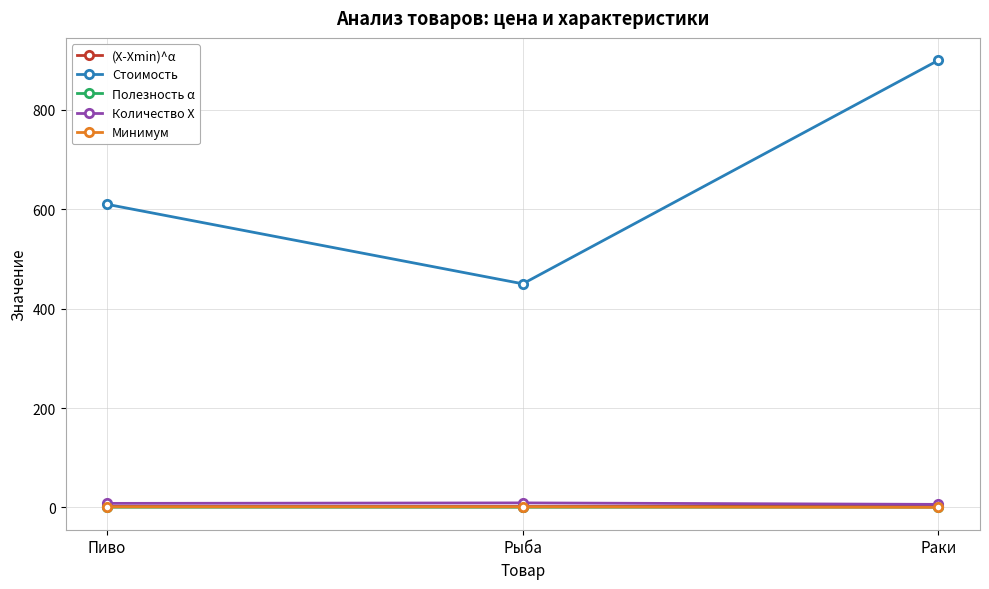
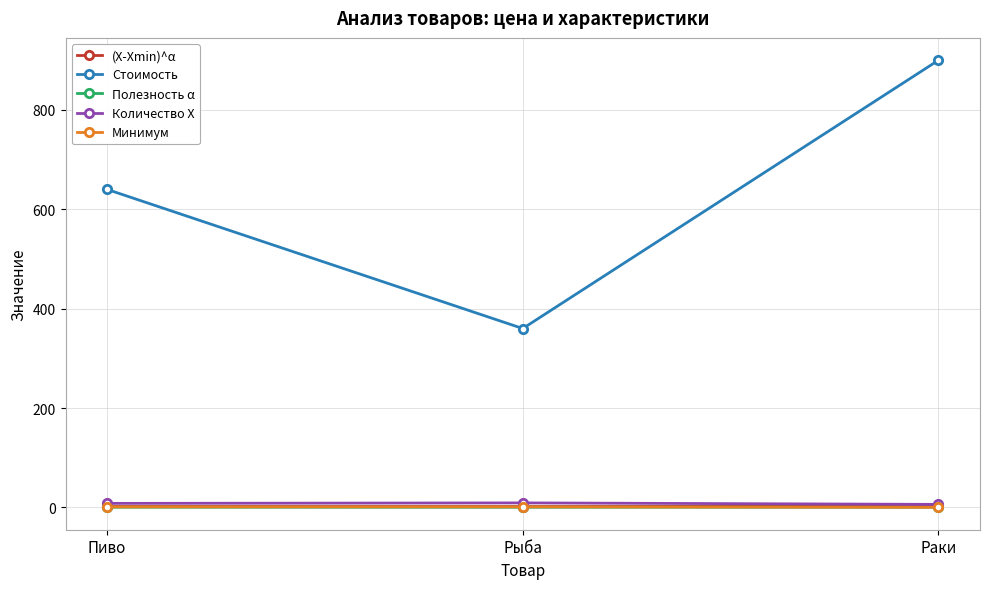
Стоимость, Пиво: 610 -> 640
Стоимость, Рыба: 450 -> 360
